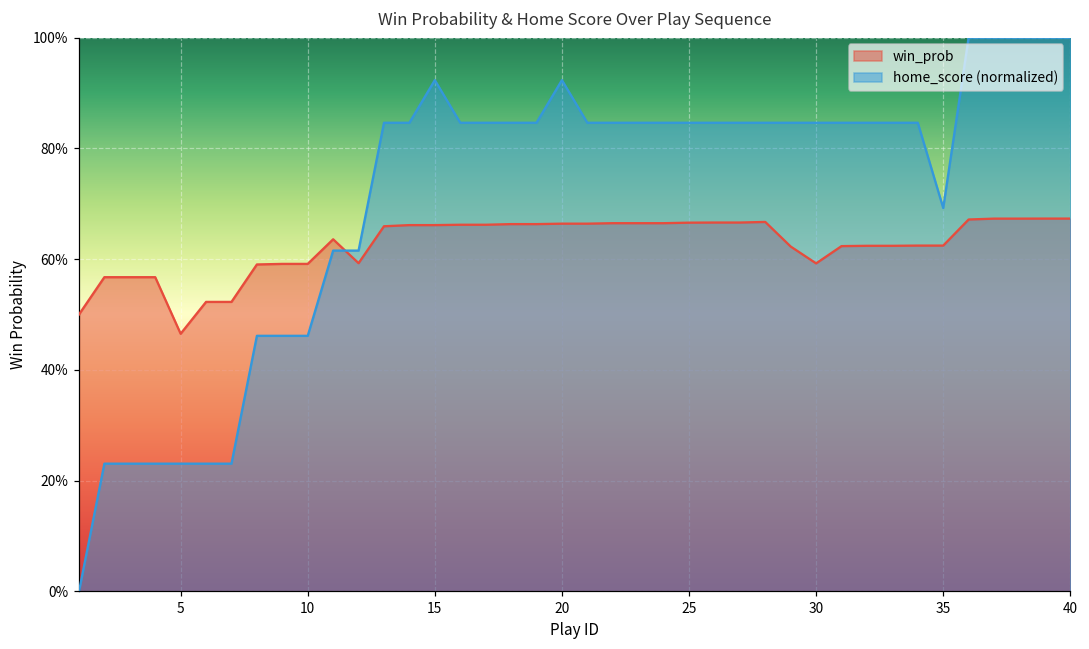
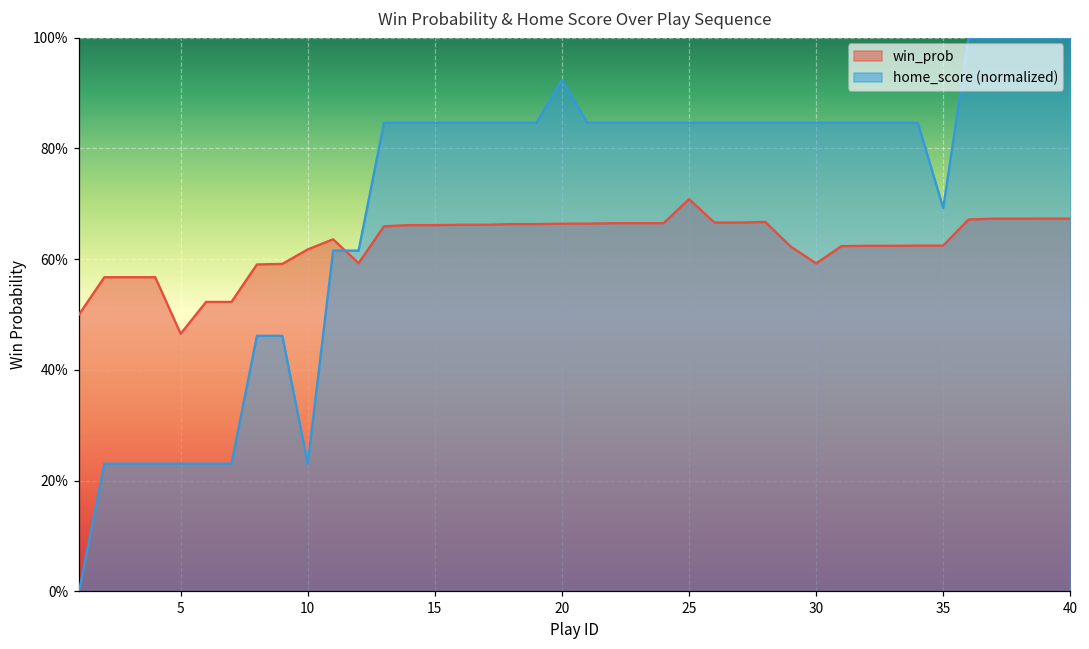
win_prob, 10: 59% -> 62%
home_score (normalized), 10: 46% -> 23%
home_score (normalized), 15: 92% -> 85%
win_prob, 25: 67% -> 71%
